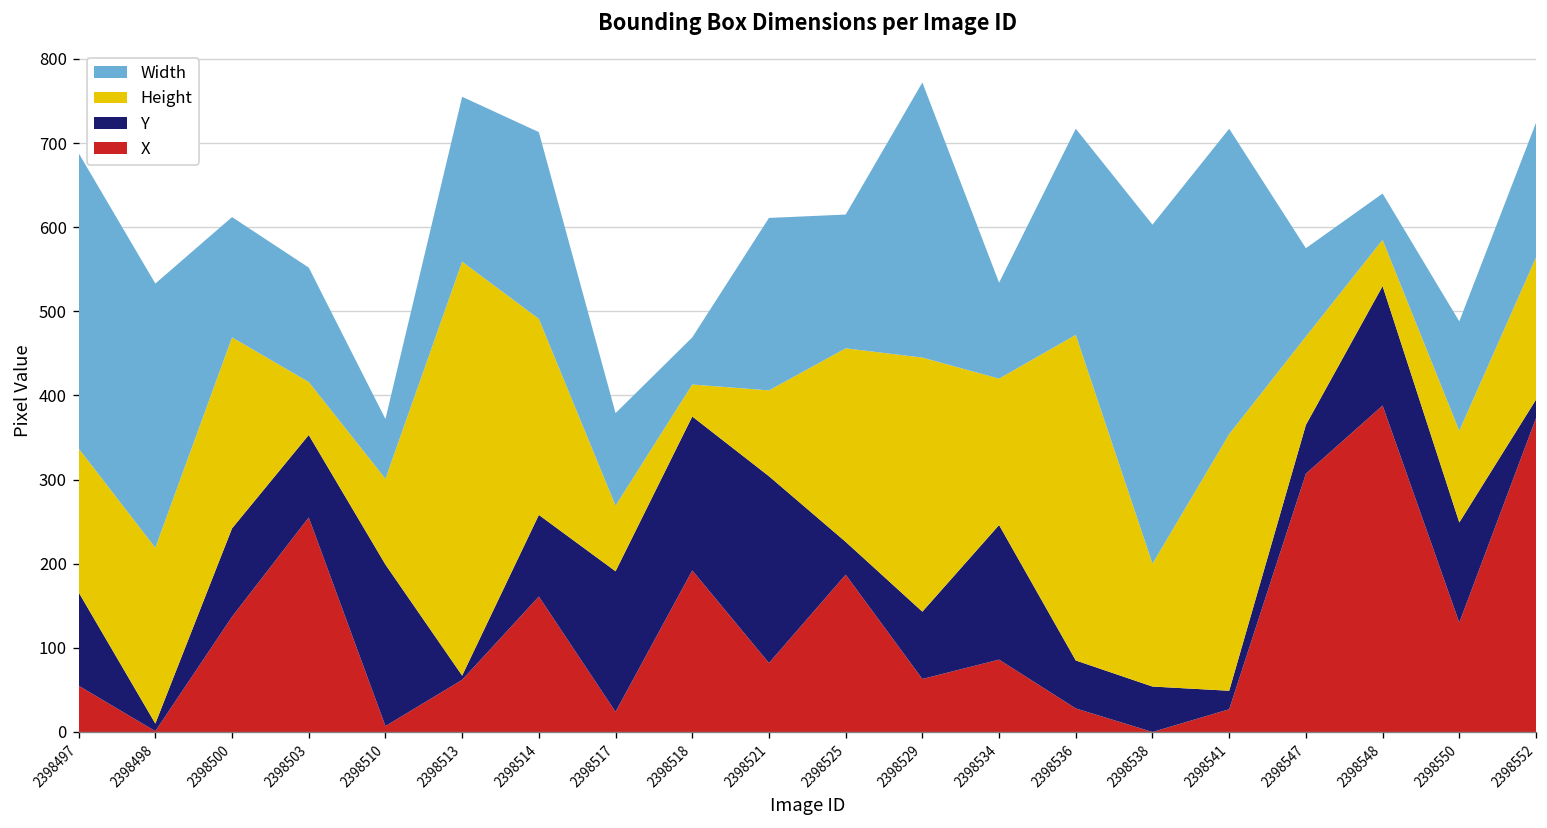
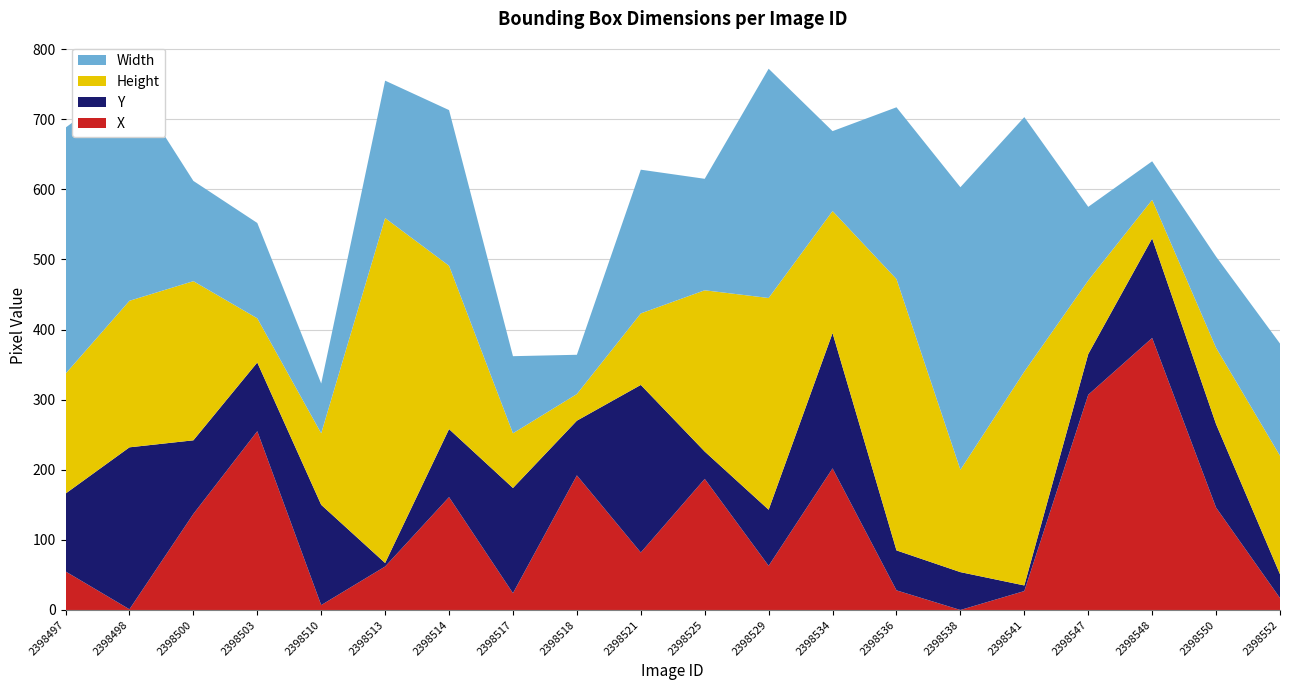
Y, 2398498: 10 -> 230
Y, 2398510: 190 -> 140
Y, 2398517: 170 -> 150
Y, 2398518: 180 -> 80
Y, 2398521: 220 -> 240
X, 2398534: 90 -> 200
Y, 2398534: 160 -> 190
Y, 2398541: 20 -> 10
X, 2398550: 130 -> 150
X, 2398552: 370 -> 20
Y, 2398552: 20 -> 30
